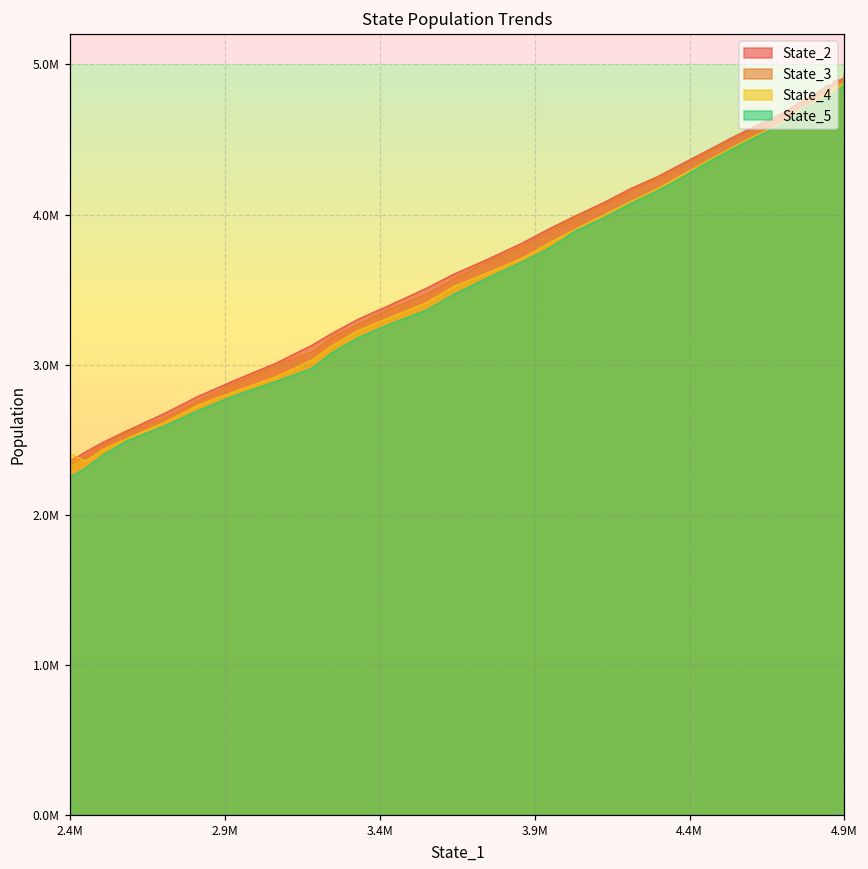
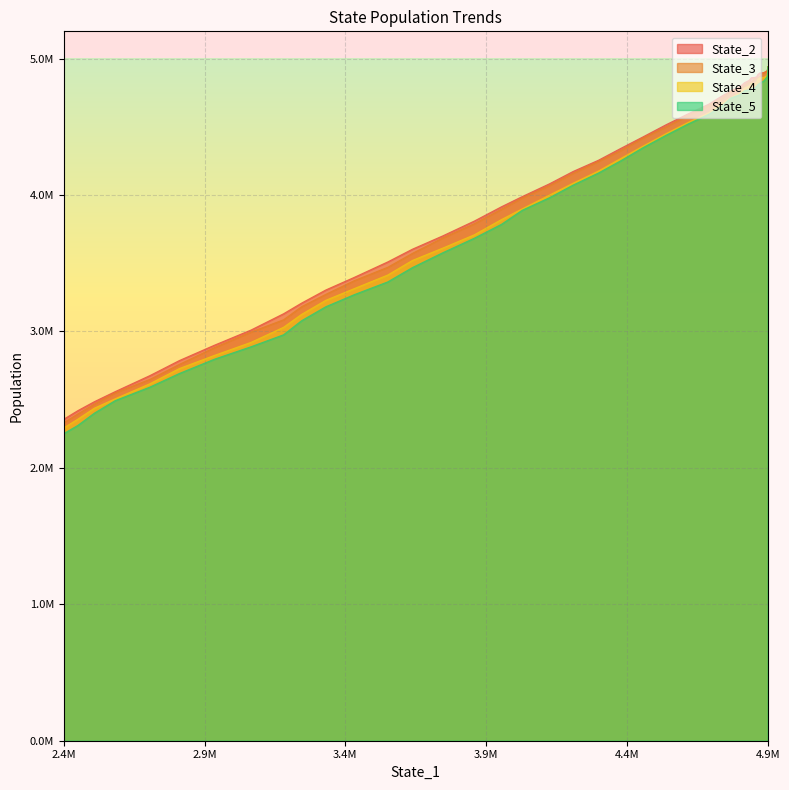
State_4, 2.4M: 2410000 -> 2290000
